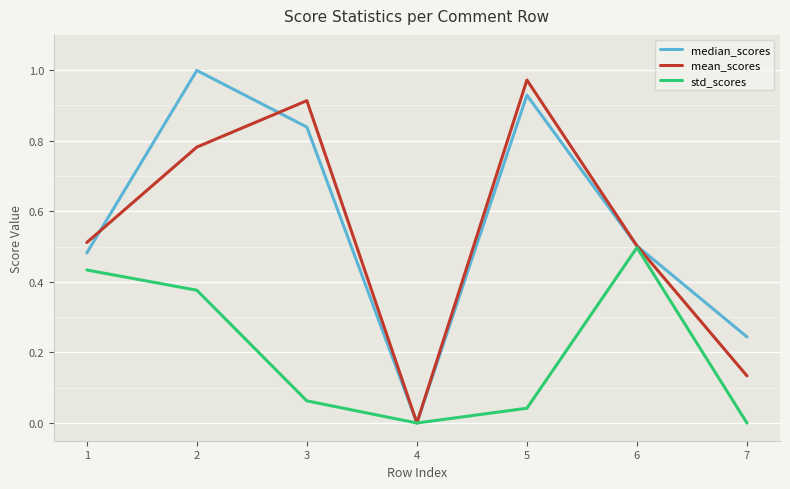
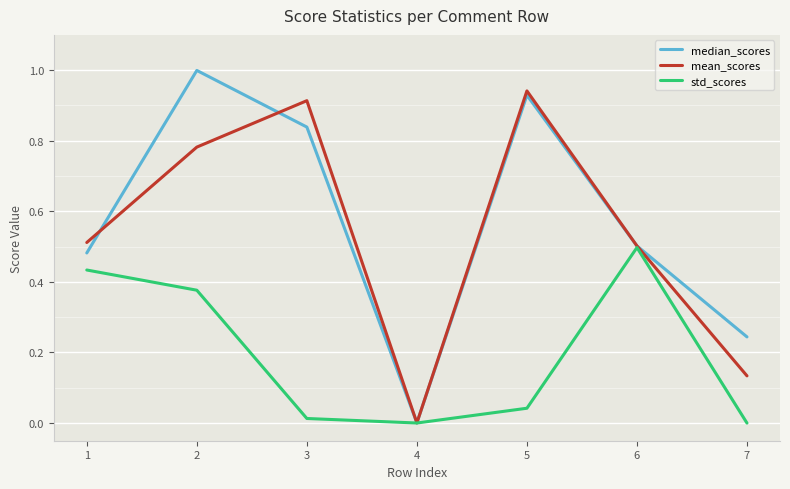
std_scores, 3: 0.06 -> 0.01
mean_scores, 5: 0.97 -> 0.94
